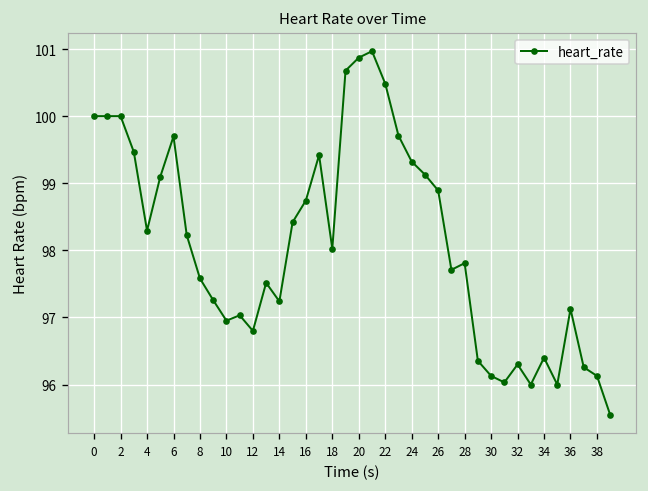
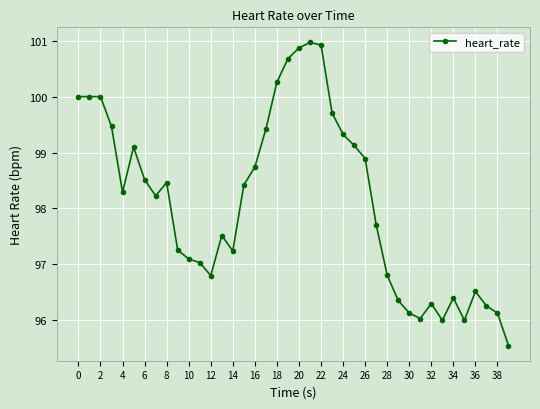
6: 99.7 -> 98.5
8: 97.6 -> 98.5
10: 97.0 -> 97.1
18: 98.0 -> 100.3
22: 100.5 -> 100.9
28: 97.8 -> 96.8
36: 97.1 -> 96.5
